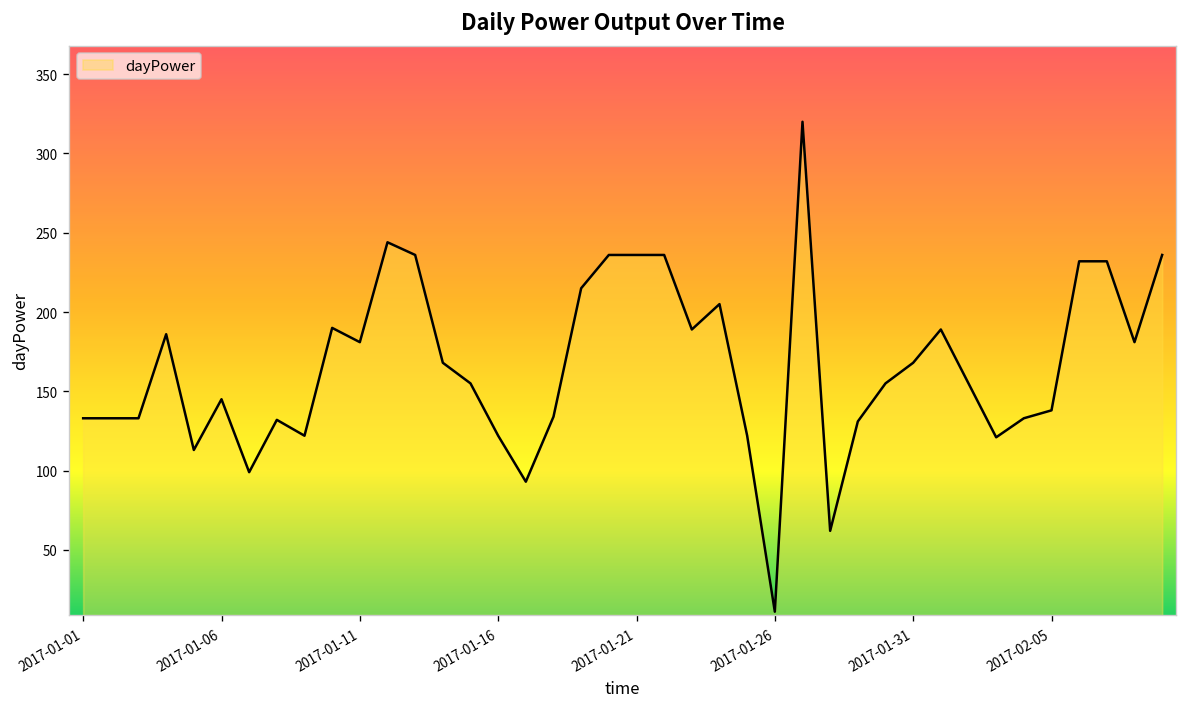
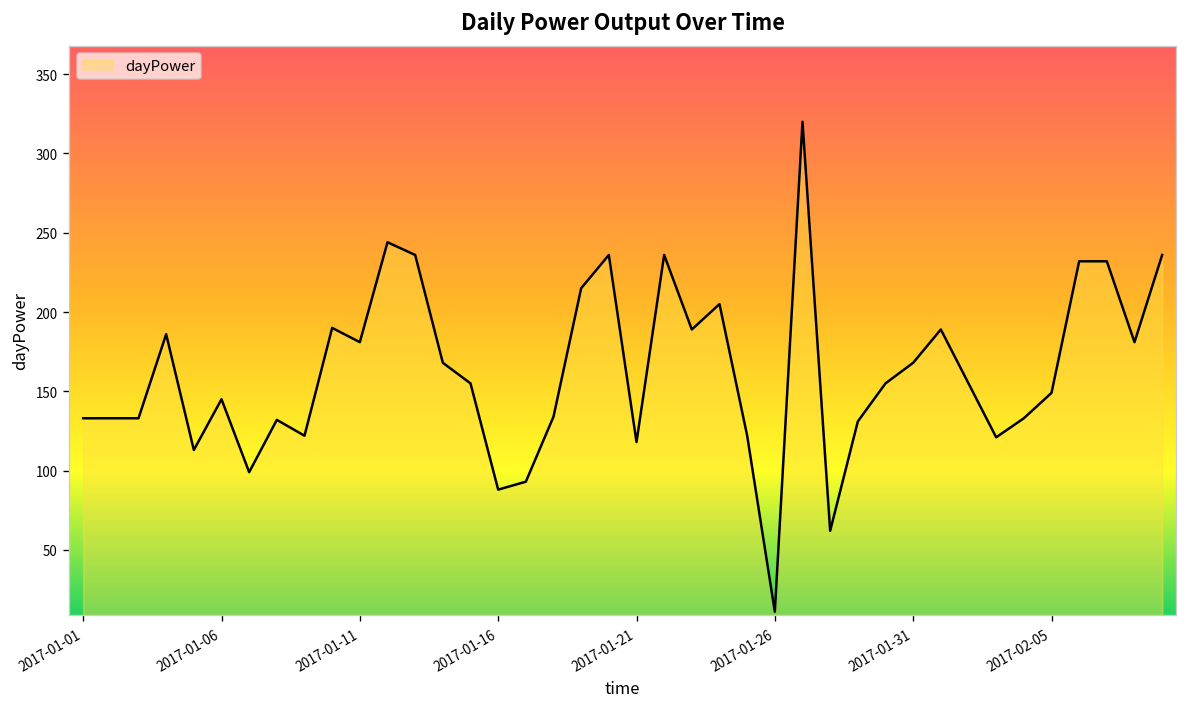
2017-01-16: 122 -> 88
2017-01-21: 236 -> 118
2017-02-05: 138 -> 149
